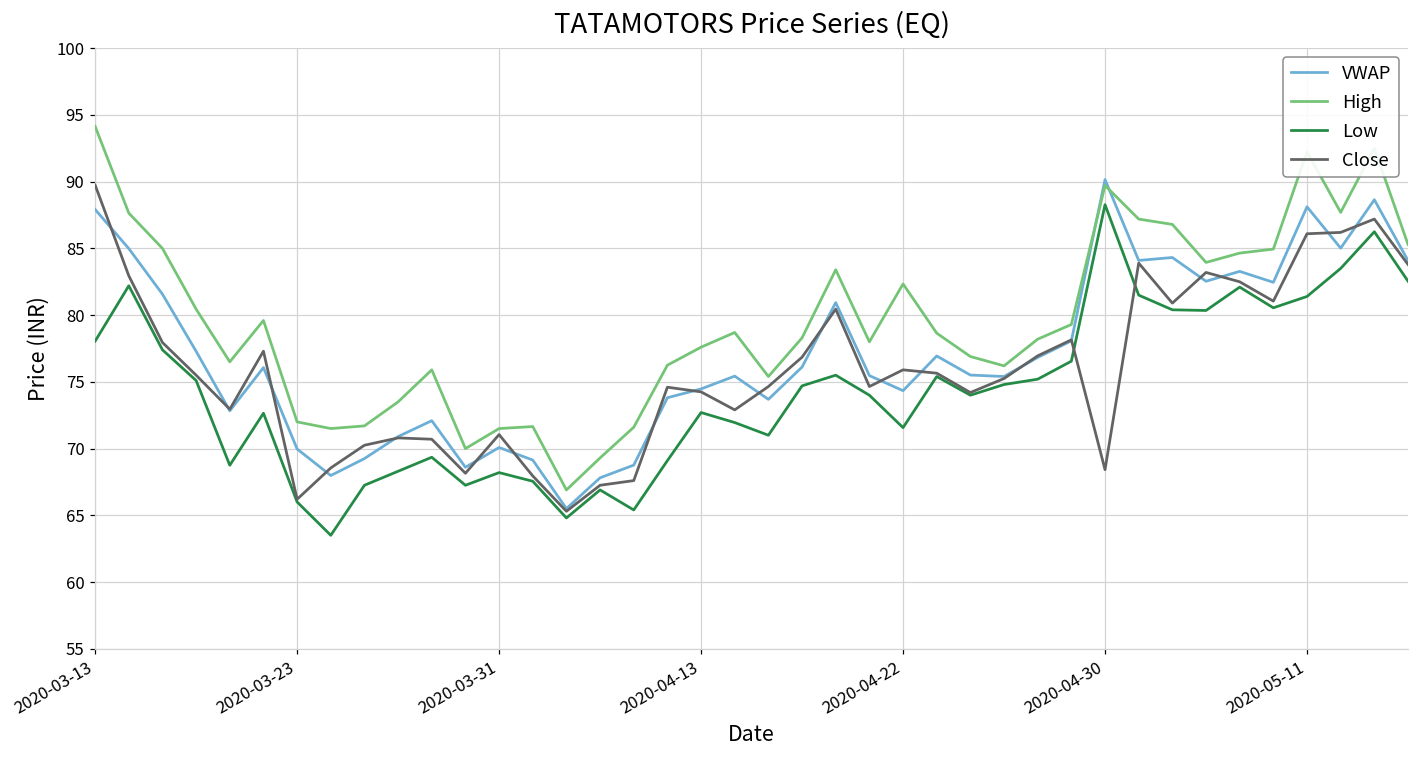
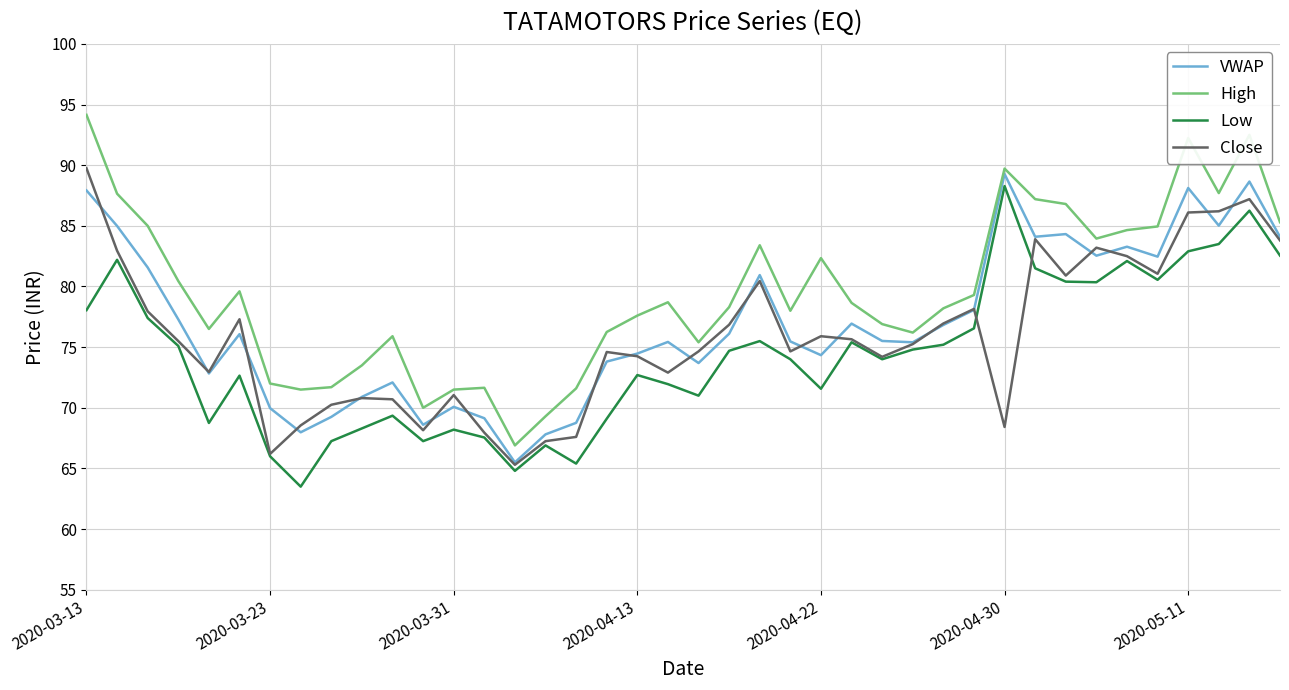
VWAP, 2020-04-30: 90.2 -> 89.3
Low, 2020-05-11: 81.4 -> 82.9
